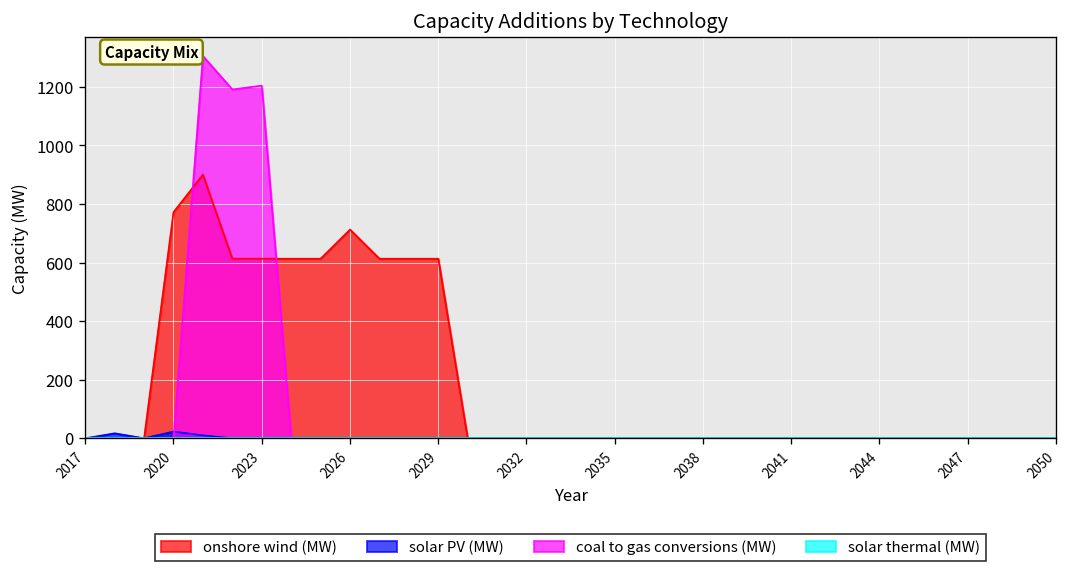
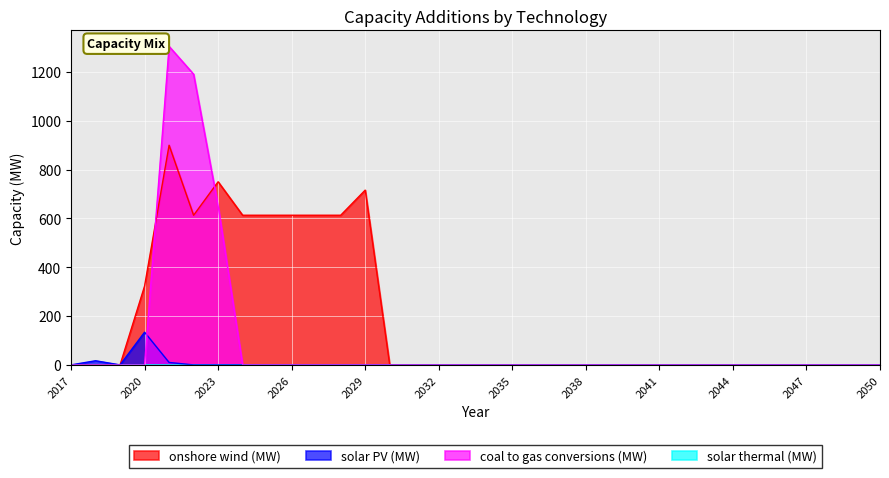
onshore wind (MW), 2020: 770 -> 320
solar PV (MW), 2020: 20 -> 130
onshore wind (MW), 2023: 610 -> 750
coal to gas conversions (MW), 2023: 1200 -> 650
onshore wind (MW), 2026: 710 -> 610
onshore wind (MW), 2029: 610 -> 720
